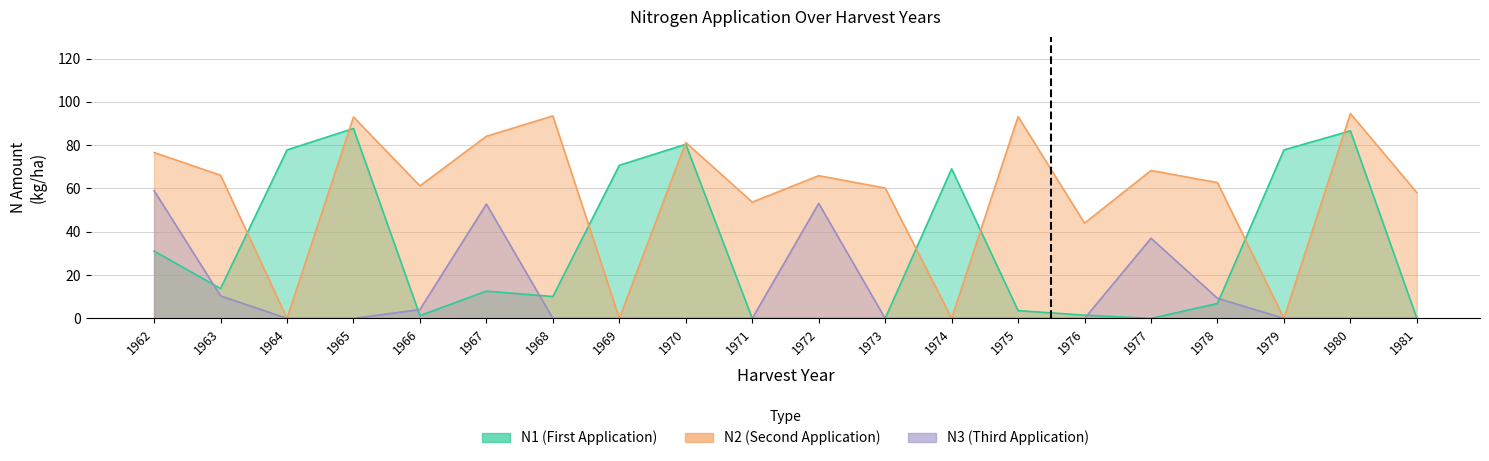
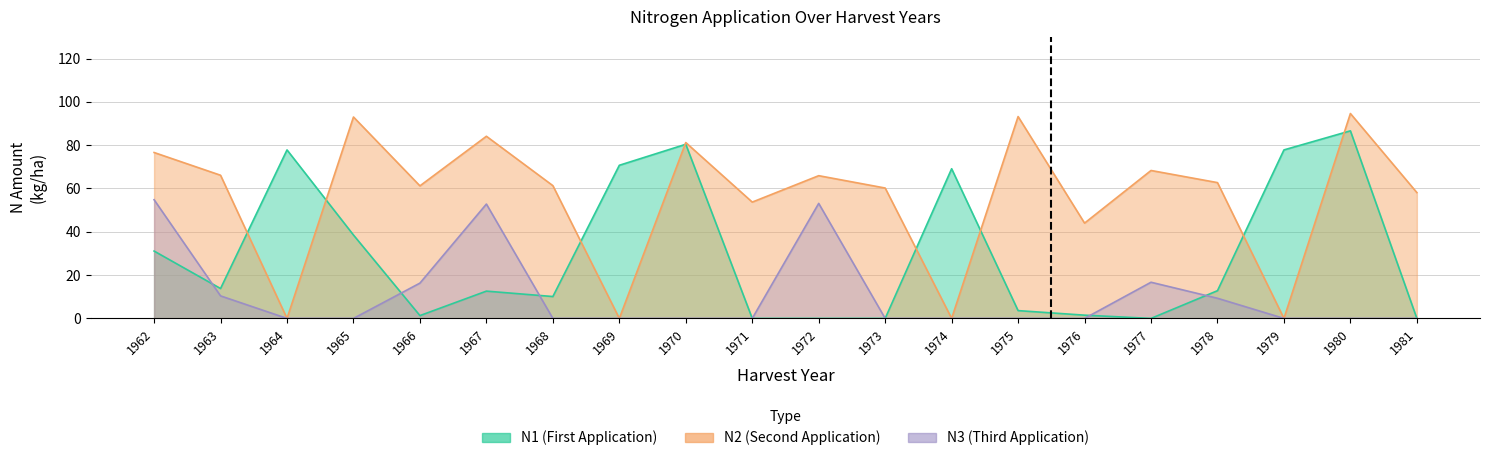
N3 (Third Application), 1962: 59 -> 55
N1 (First Application), 1965: 88 -> 39
N3 (Third Application), 1966: 4 -> 16
N2 (Second Application), 1968: 94 -> 61
N3 (Third Application), 1977: 37 -> 17
N1 (First Application), 1978: 7 -> 13
